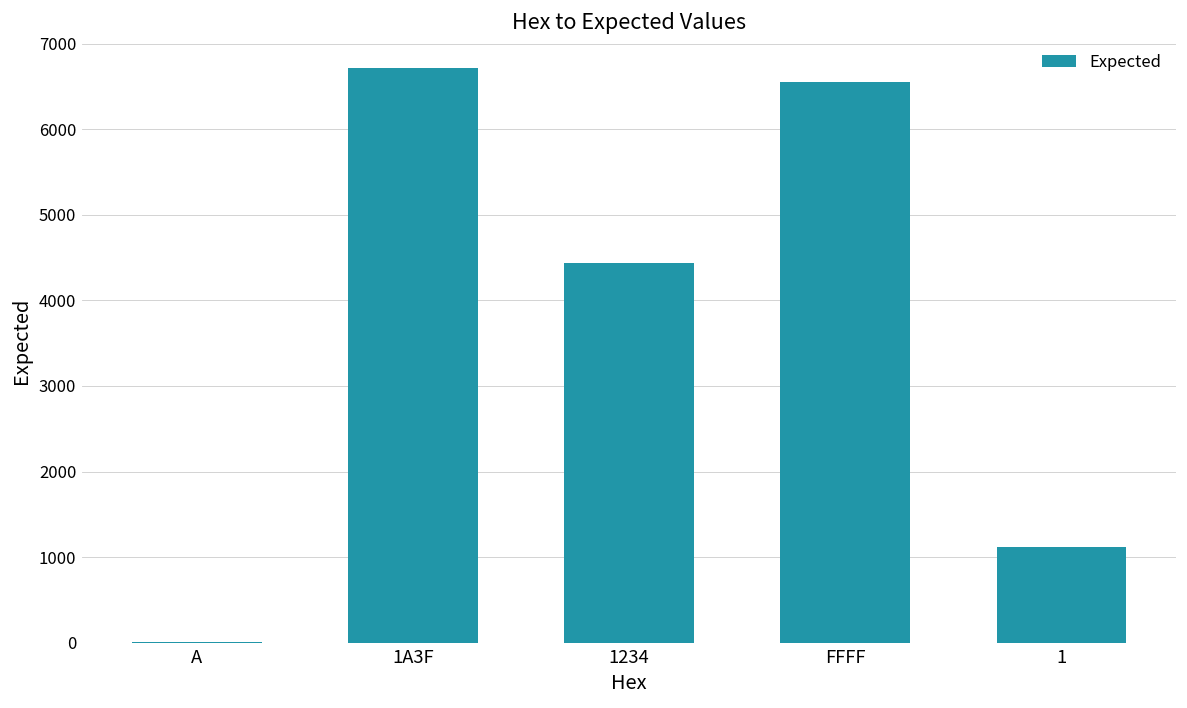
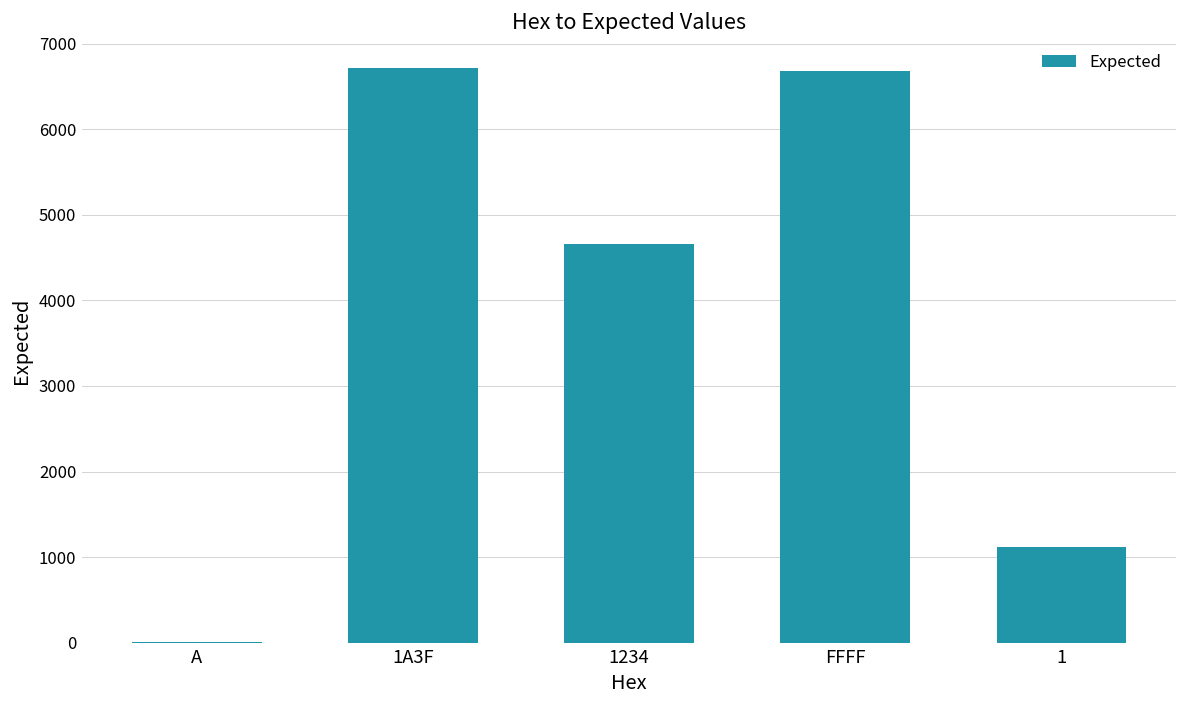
1234: 4400 -> 4700
FFFF: 6600 -> 6700
